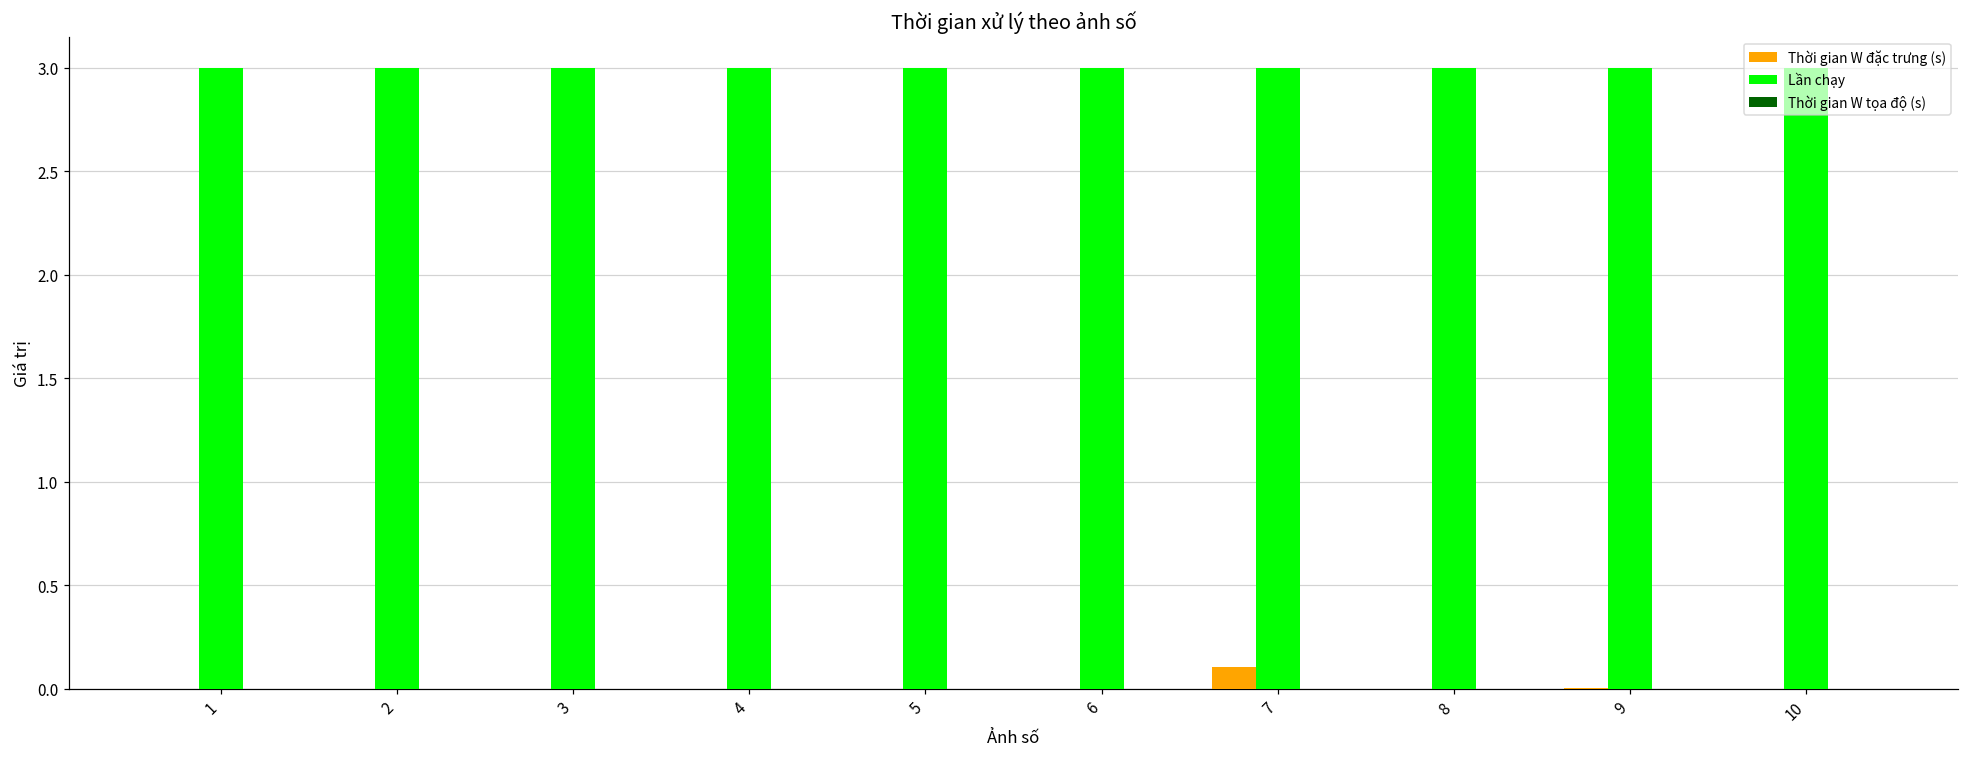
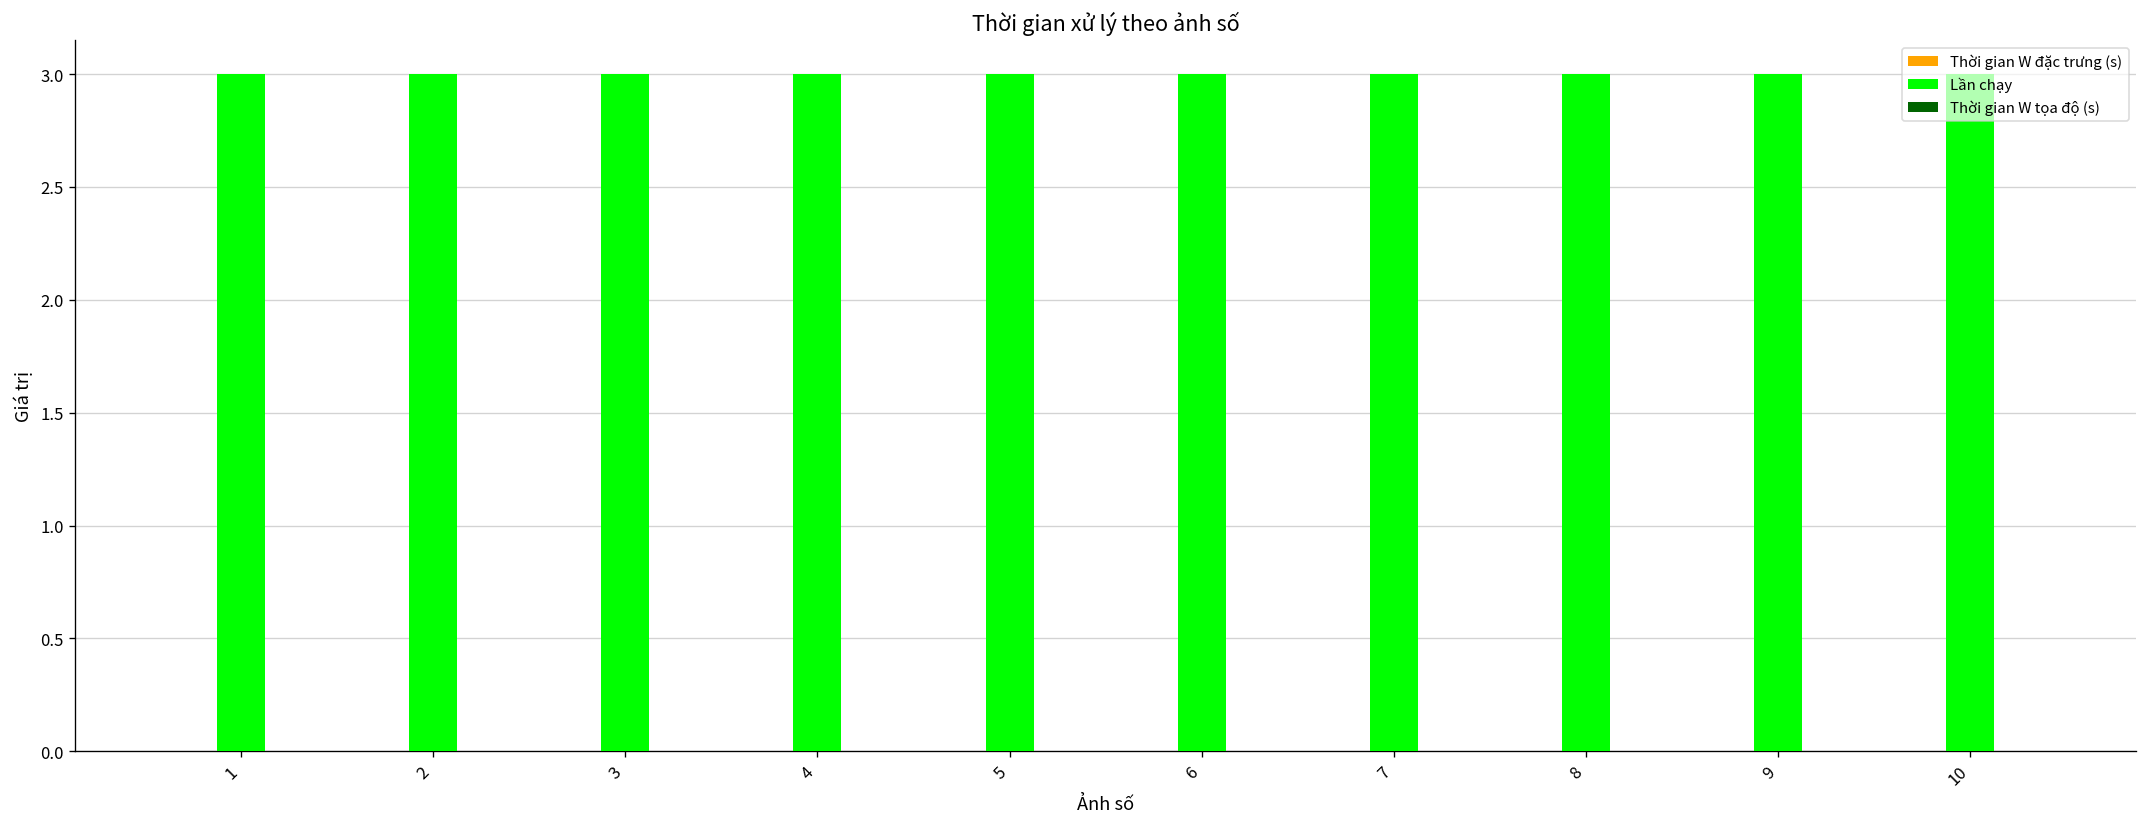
Thời gian W đặc trưng (s), 7: 0.11 -> 0.00
